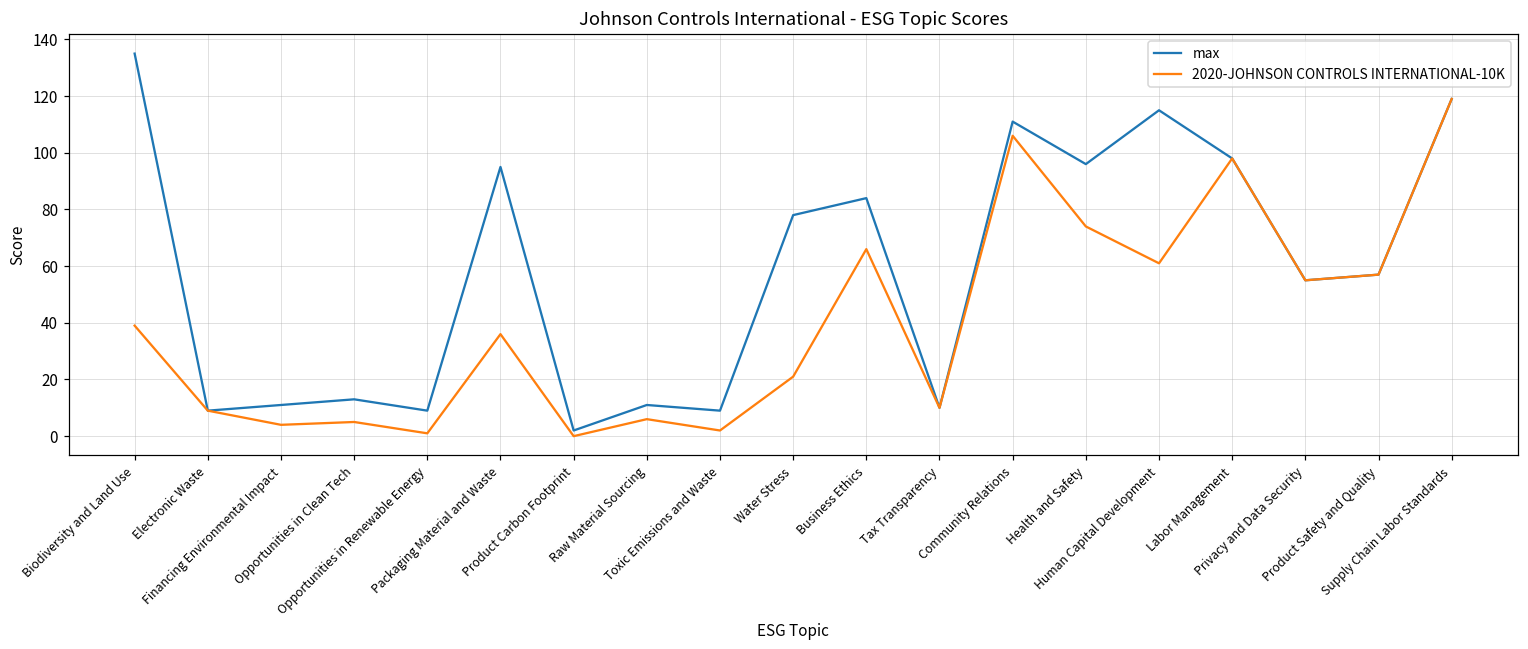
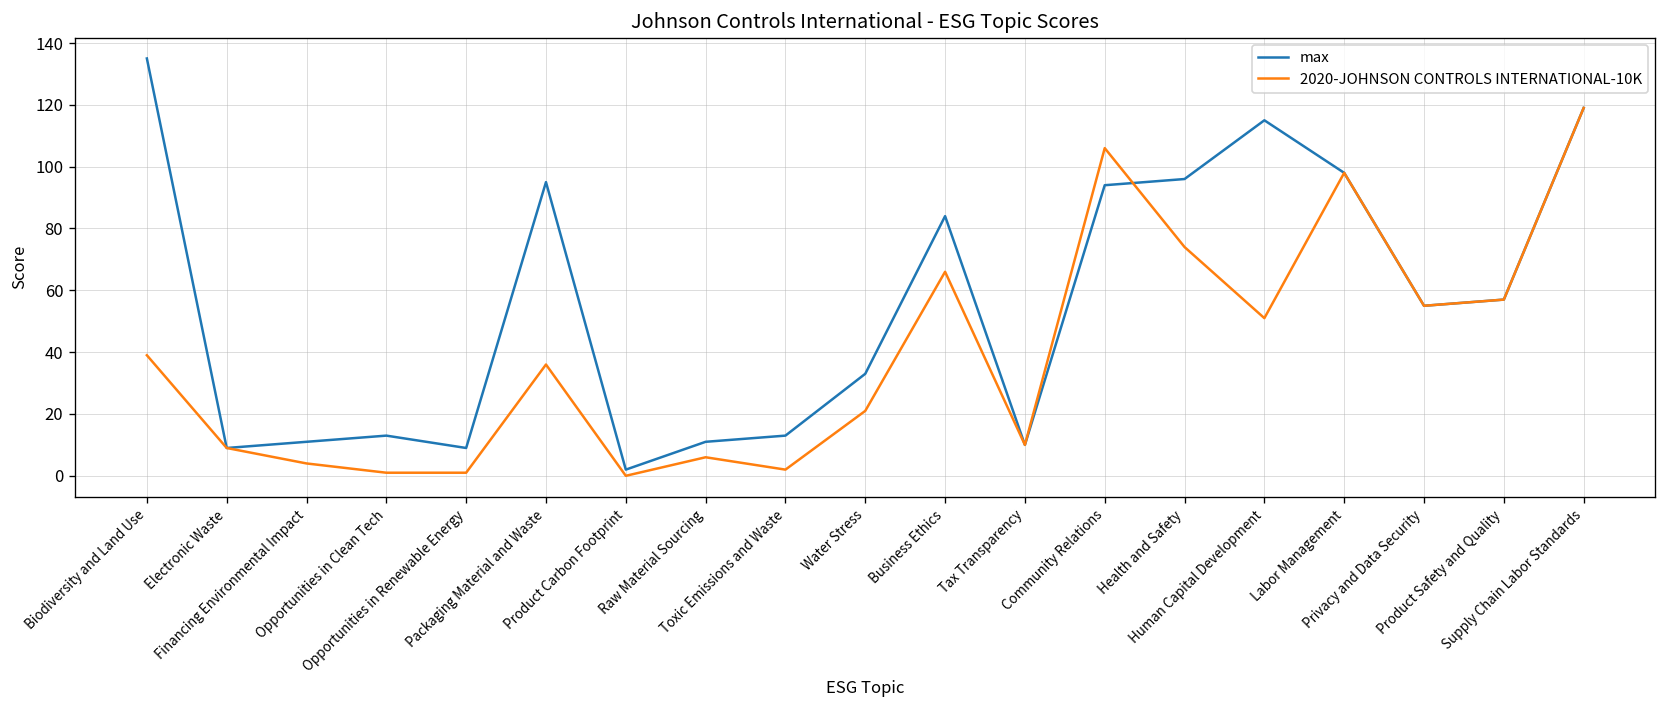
2020-JOHNSON CONTROLS INTERNATIONAL-10K, Opportunities in Clean Tech: 5 -> 1
max, Toxic Emissions and Waste: 9 -> 13
max, Water Stress: 78 -> 33
max, Community Relations: 111 -> 94
2020-JOHNSON CONTROLS INTERNATIONAL-10K, Human Capital Development: 61 -> 51
